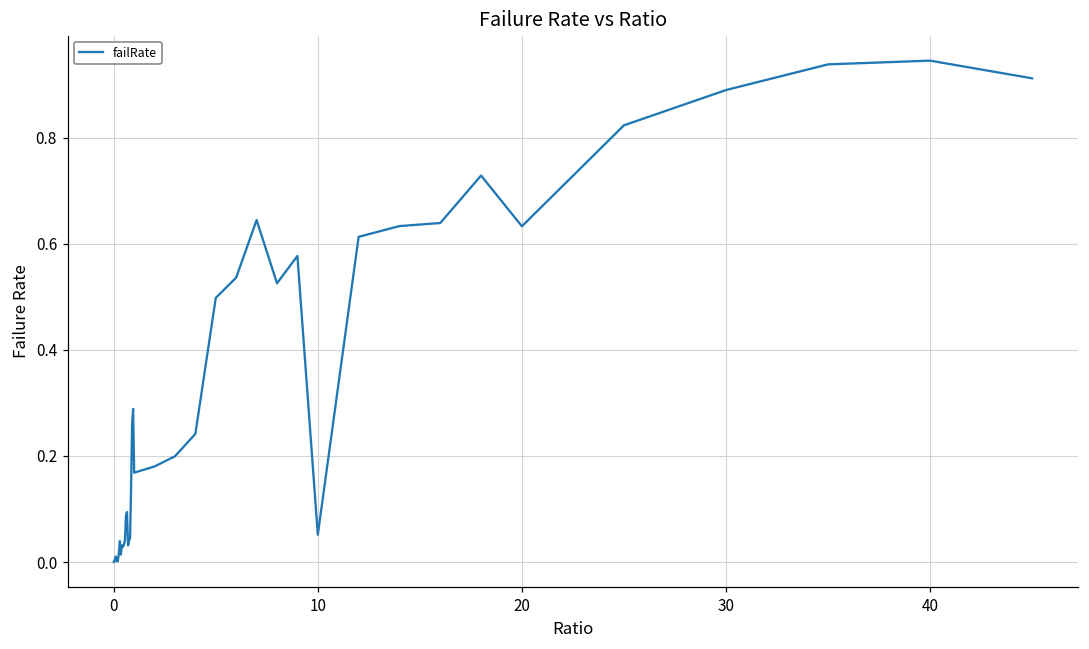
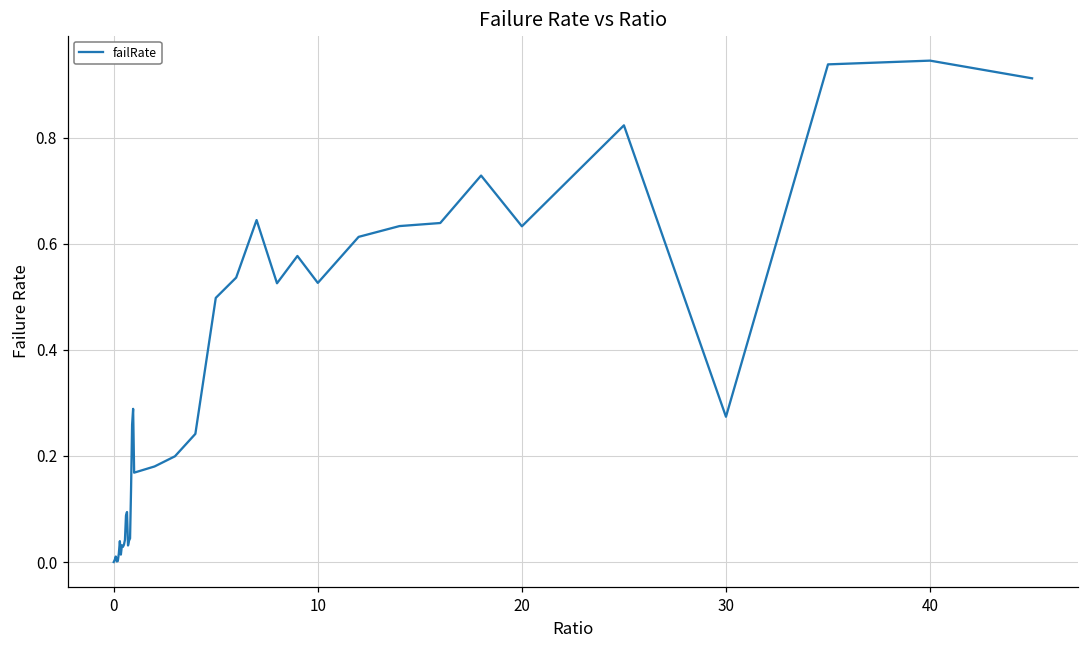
10: 0.05 -> 0.53
30: 0.89 -> 0.27
